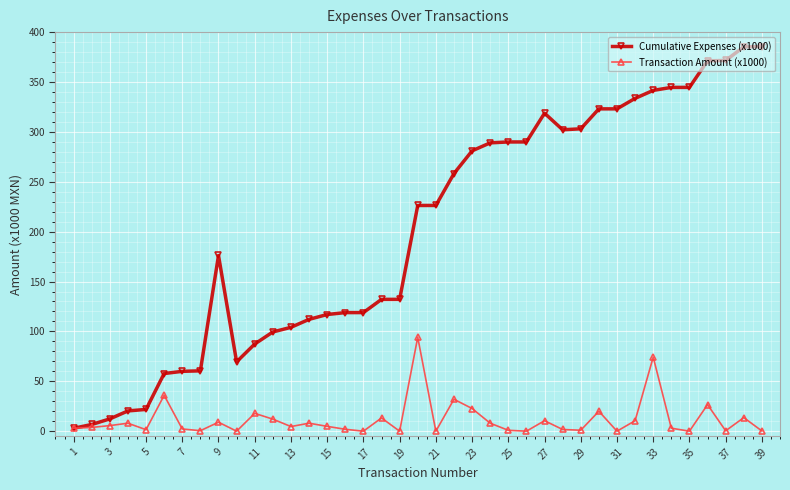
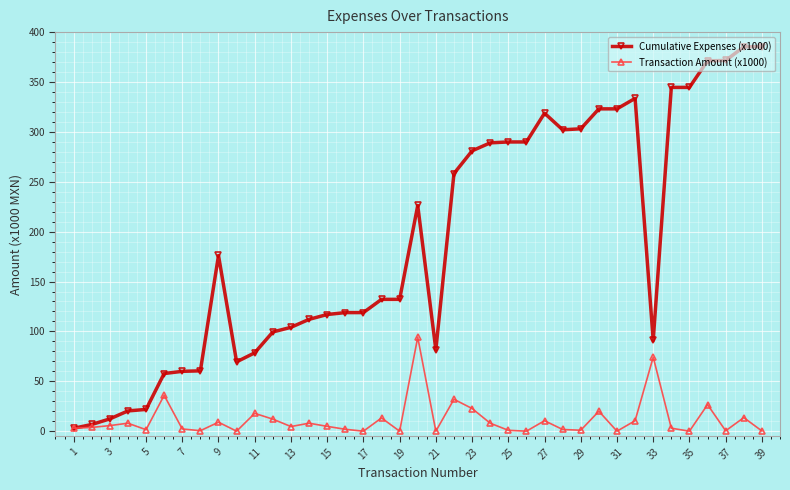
Cumulative Expenses (x1000), 11: 90 -> 80
Cumulative Expenses (x1000), 21: 230 -> 80
Cumulative Expenses (x1000), 33: 340 -> 90
